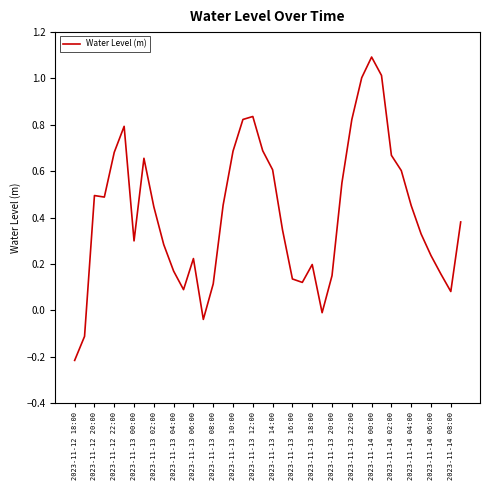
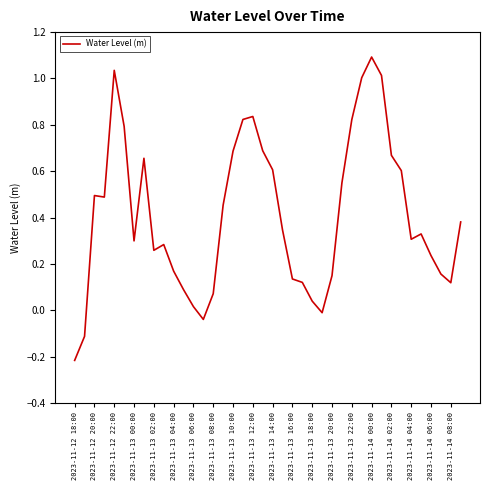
2023-11-12 22:00: 0.68 -> 1.04
2023-11-13 02:00: 0.45 -> 0.26
2023-11-13 06:00: 0.22 -> 0.02
2023-11-13 08:00: 0.11 -> 0.07
2023-11-13 18:00: 0.20 -> 0.04
2023-11-14 04:00: 0.45 -> 0.31
2023-11-14 08:00: 0.08 -> 0.12
